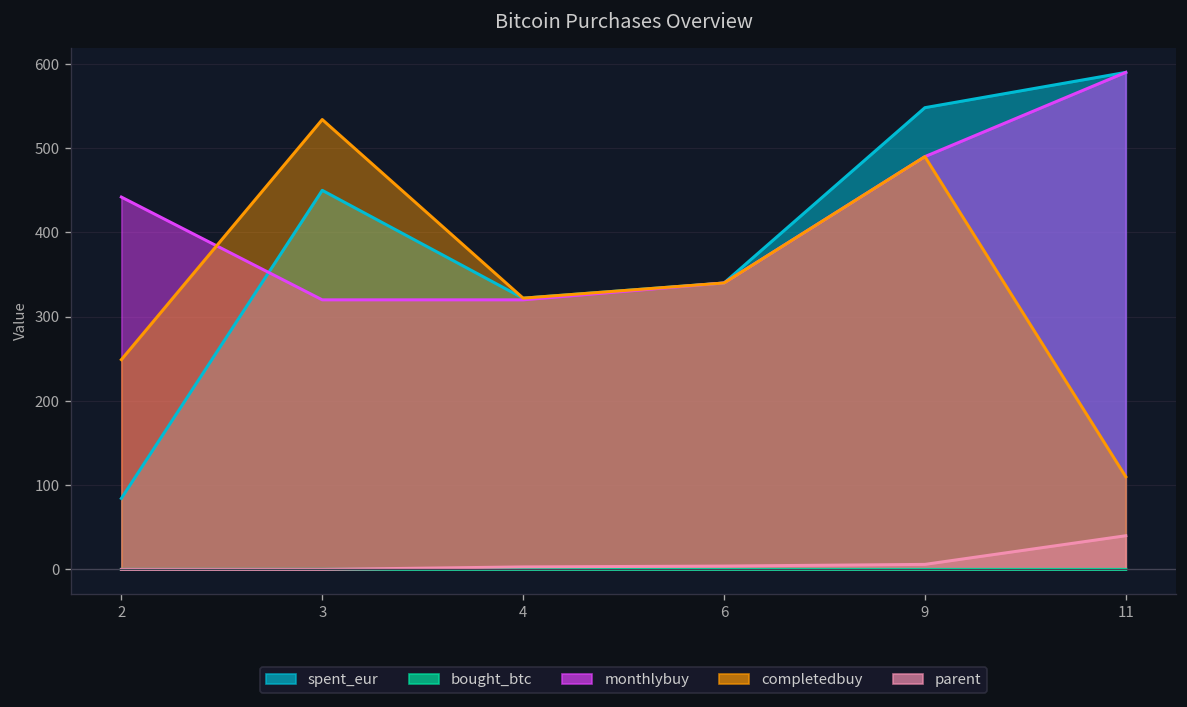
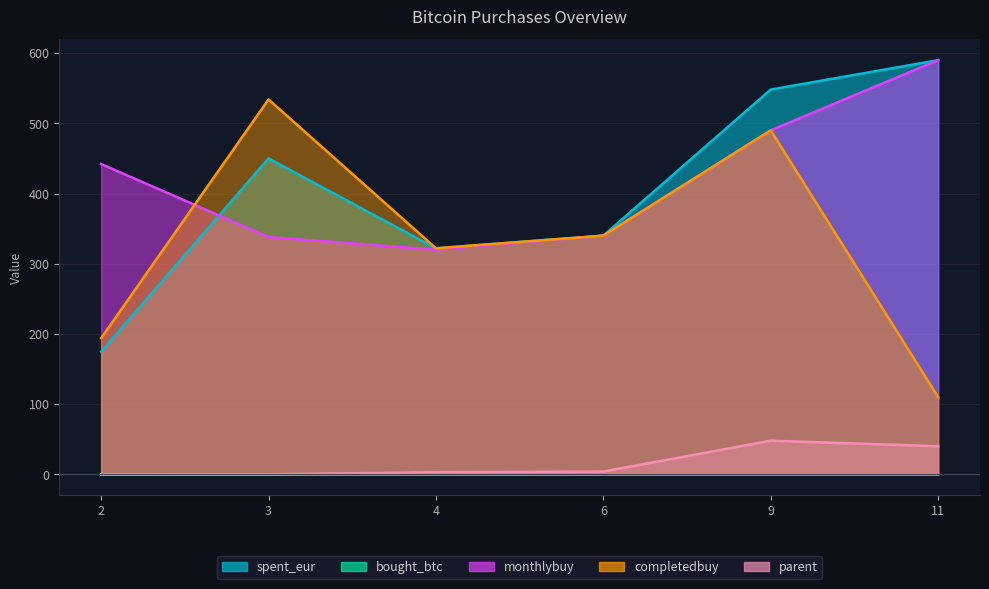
spent_eur, 2: 80 -> 170
completedbuy, 2: 250 -> 190
monthlybuy, 3: 320 -> 340
parent, 9: 10 -> 50
